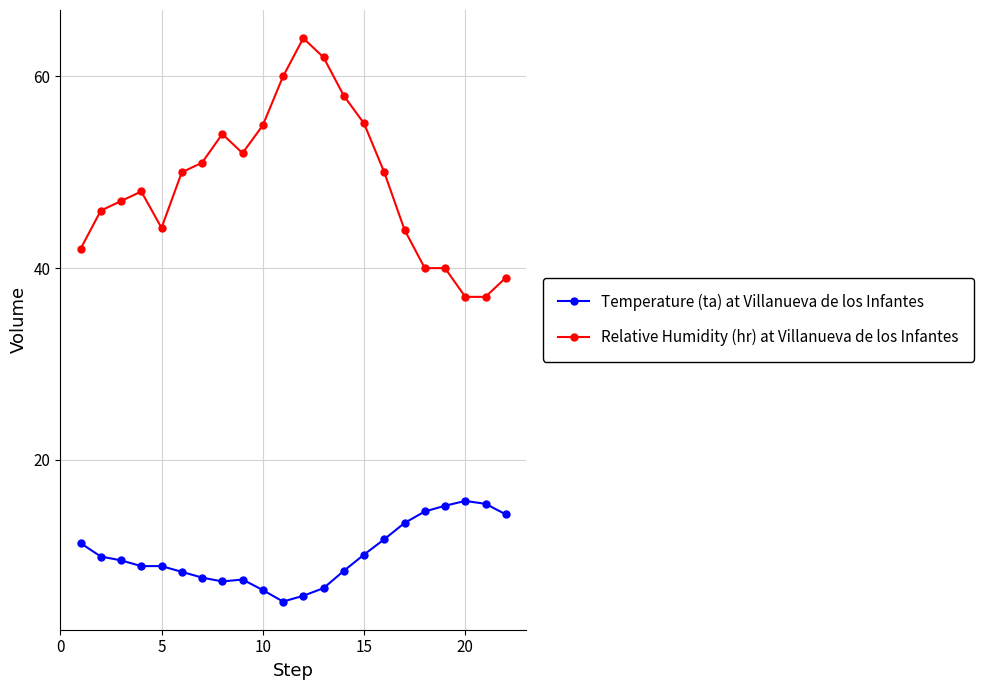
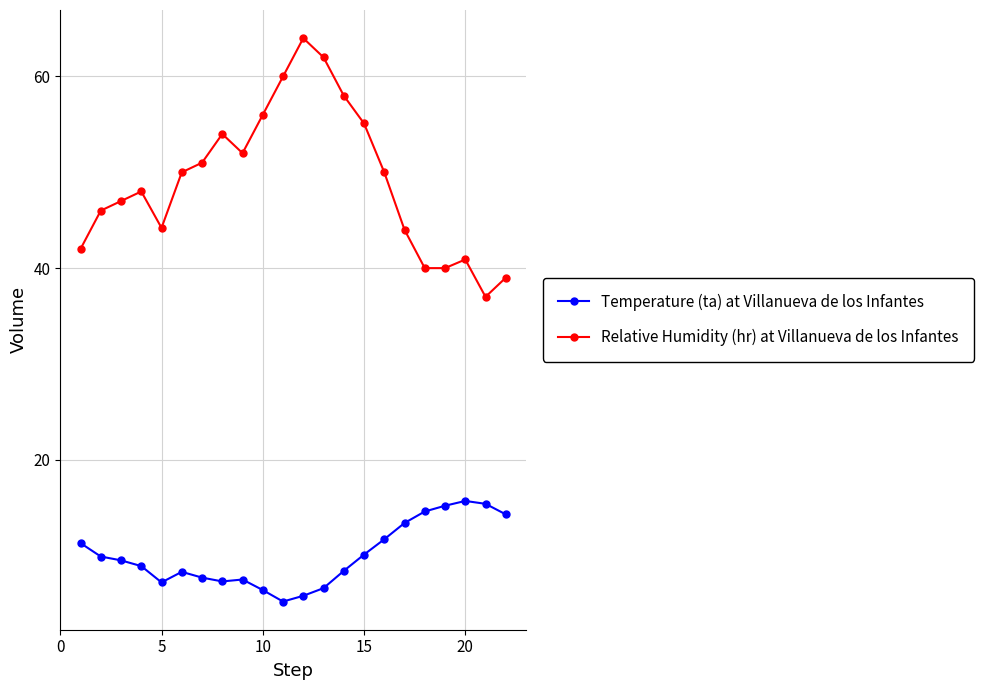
Temperature (ta) at Villanueva de los Infantes, 5: 9 -> 7
Relative Humidity (hr) at Villanueva de los Infantes, 10: 55 -> 56
Relative Humidity (hr) at Villanueva de los Infantes, 20: 37 -> 41
